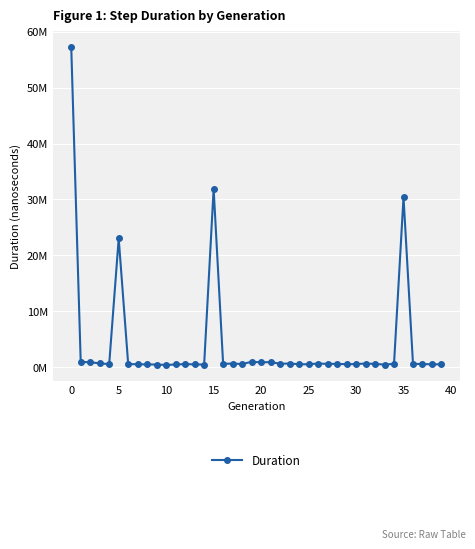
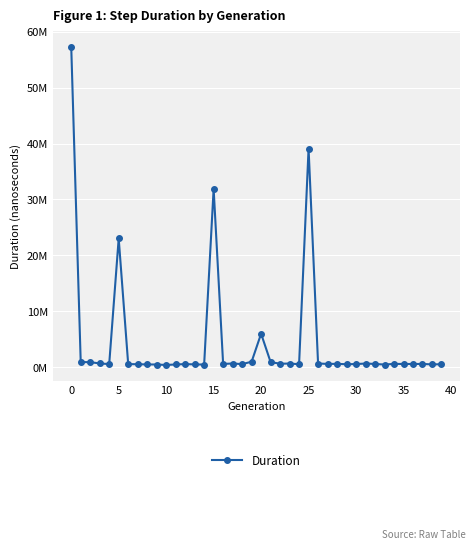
20: 1000000 -> 6000000
25: 1000000 -> 39000000
35: 30000000 -> 1000000
